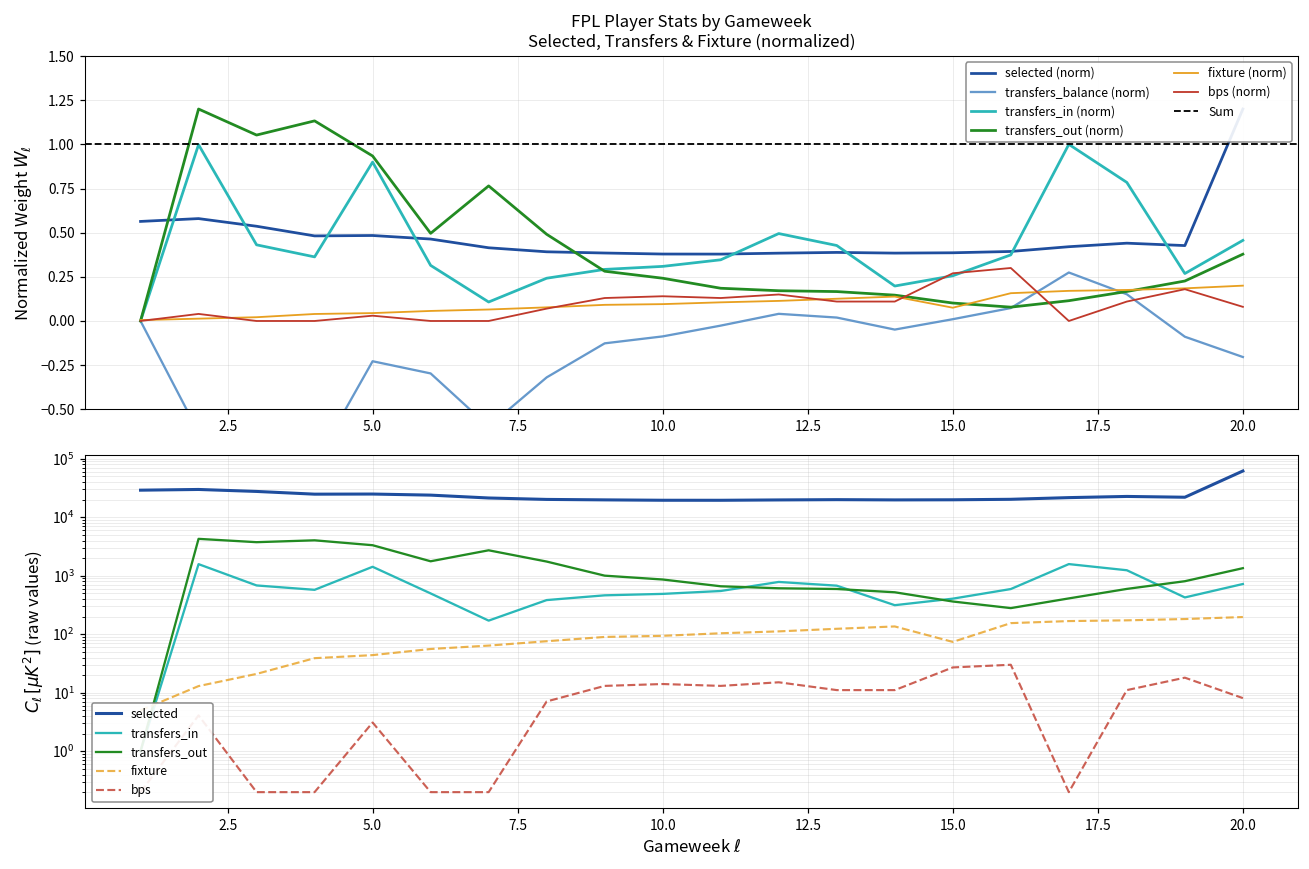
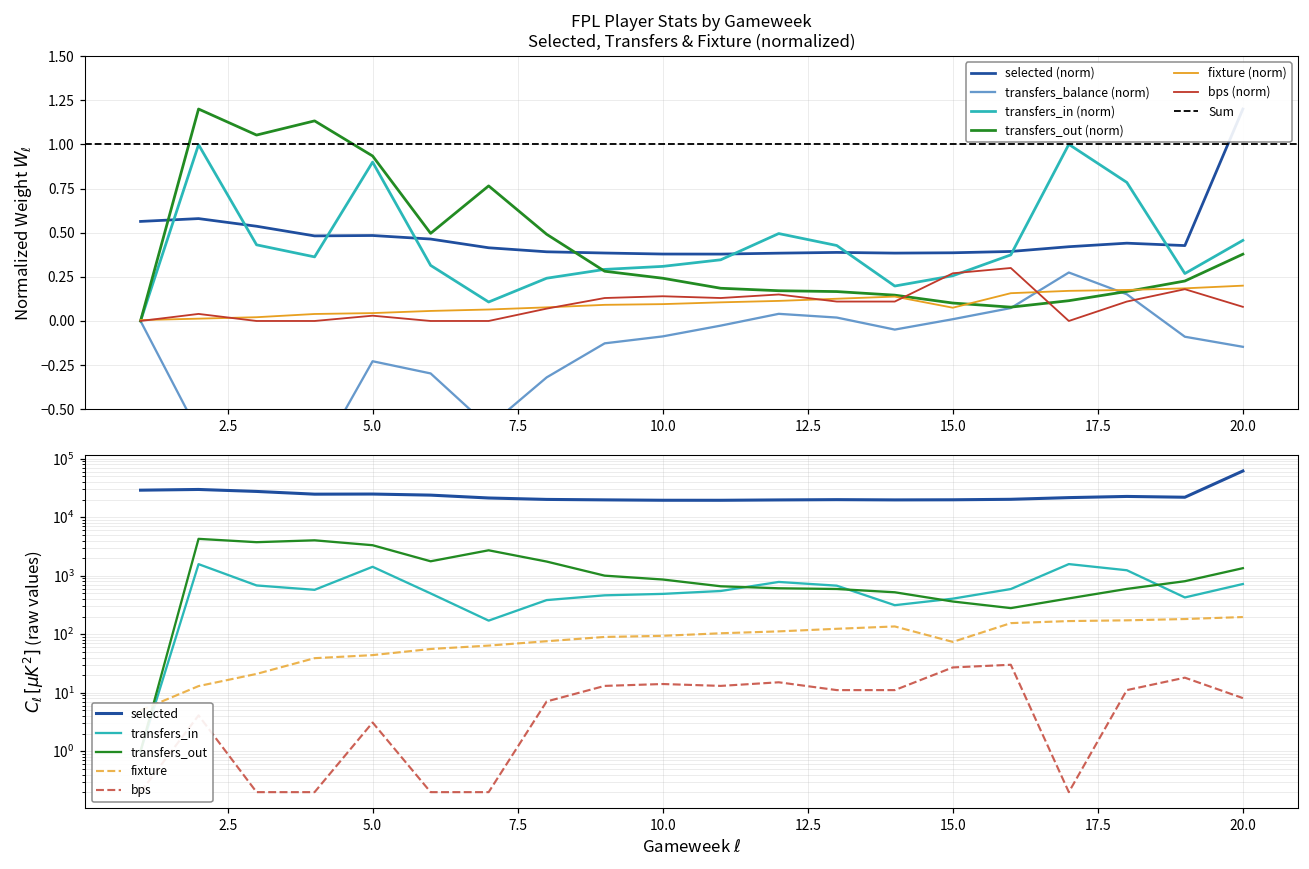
FPL Player Stats by Gameweek Selected, Transfers & Fixture (normalized), transfers_balance (norm), 20.0: -0.20 -> -0.15
